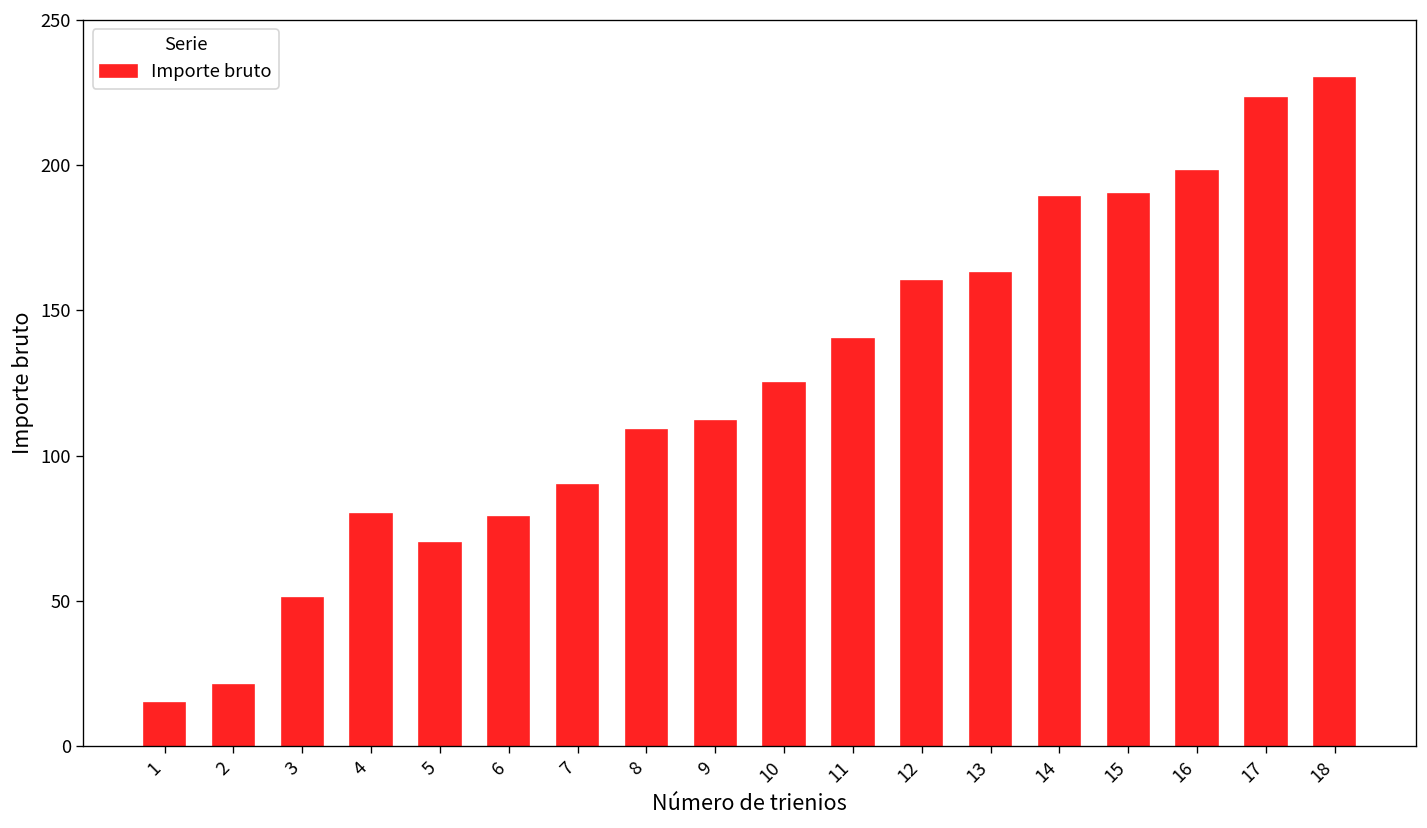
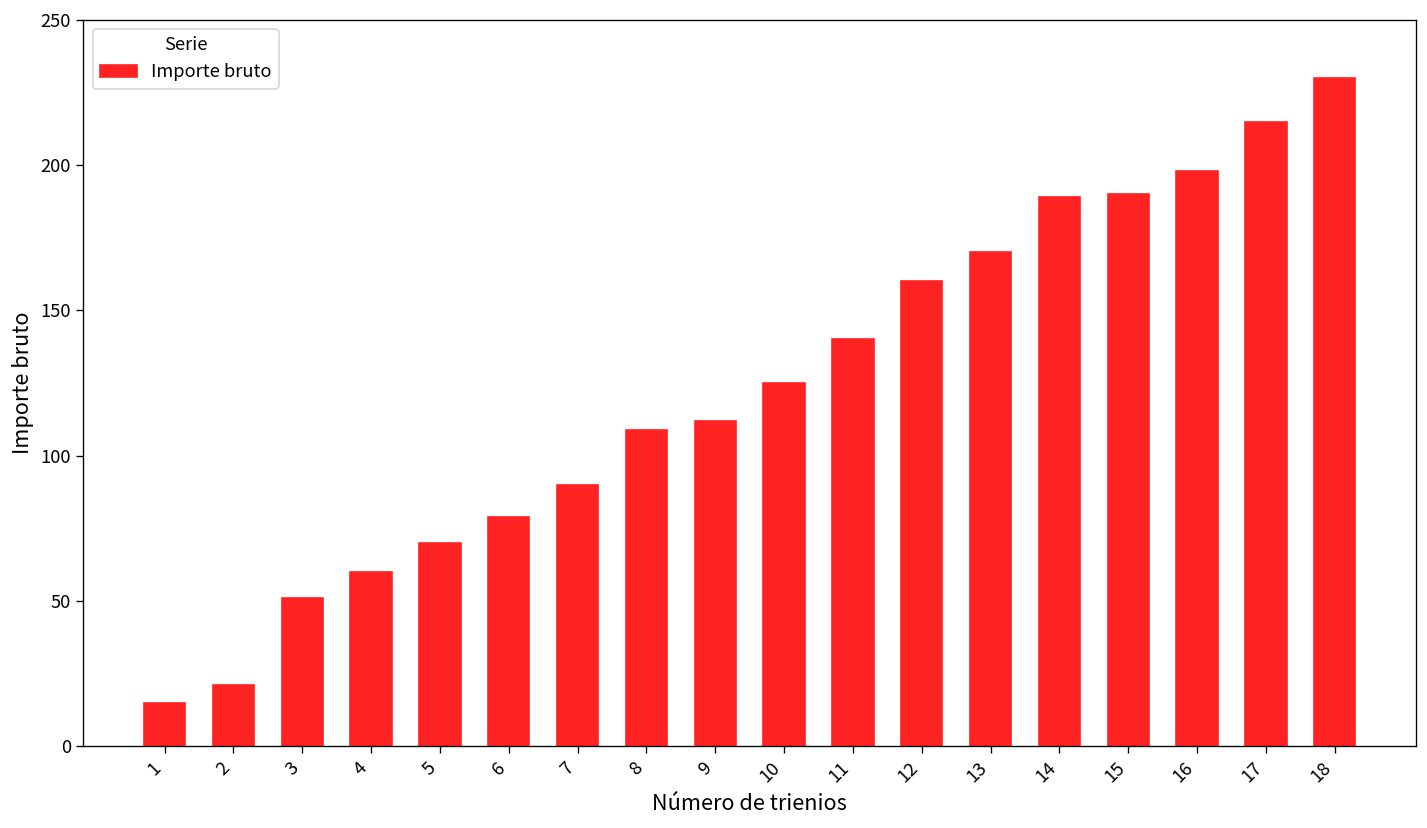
4: 80 -> 60
13: 163 -> 170
17: 223 -> 215
